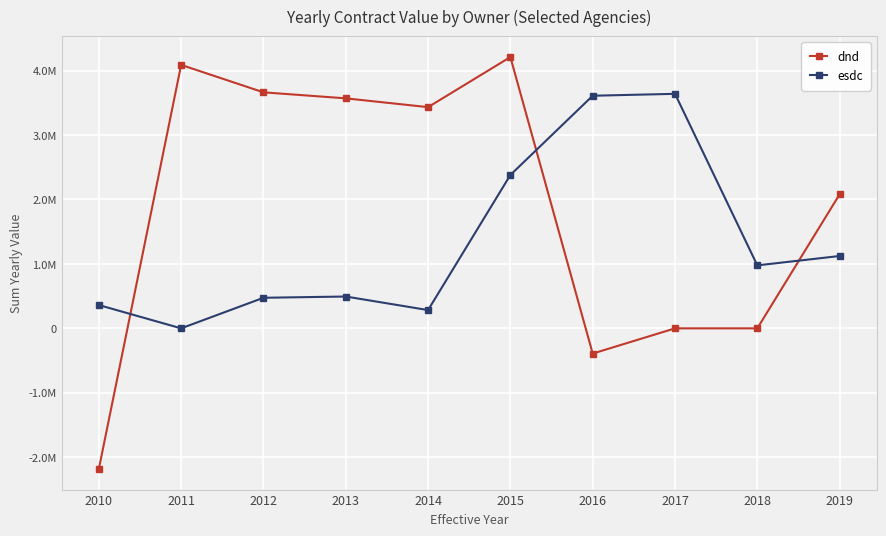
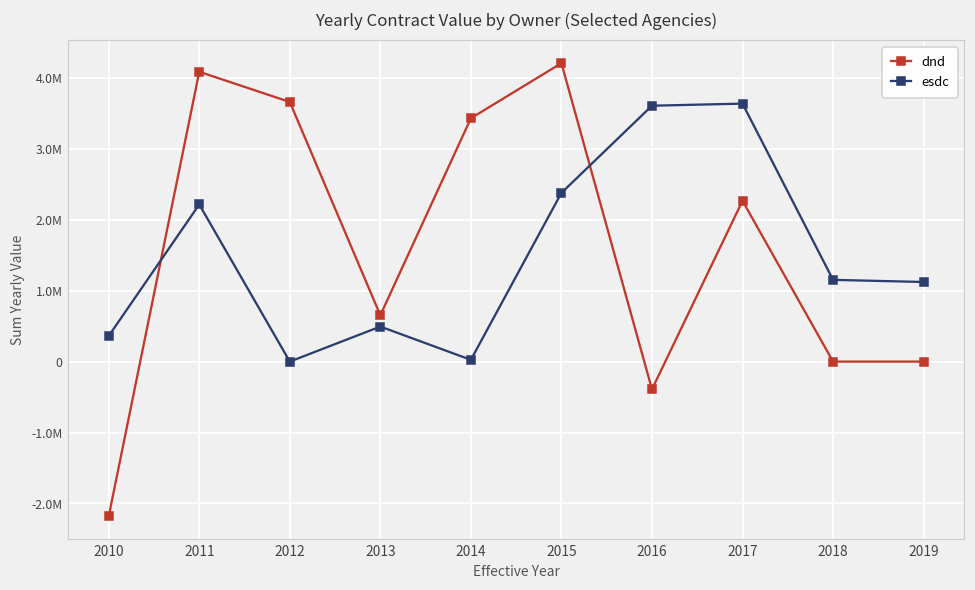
esdc, 2011: 0 -> 2200000
esdc, 2012: 500000 -> 0
dnd, 2013: 3600000 -> 700000
esdc, 2014: 300000 -> 0
dnd, 2017: 0 -> 2300000
esdc, 2018: 1000000 -> 1200000
dnd, 2019: 2100000 -> 0
